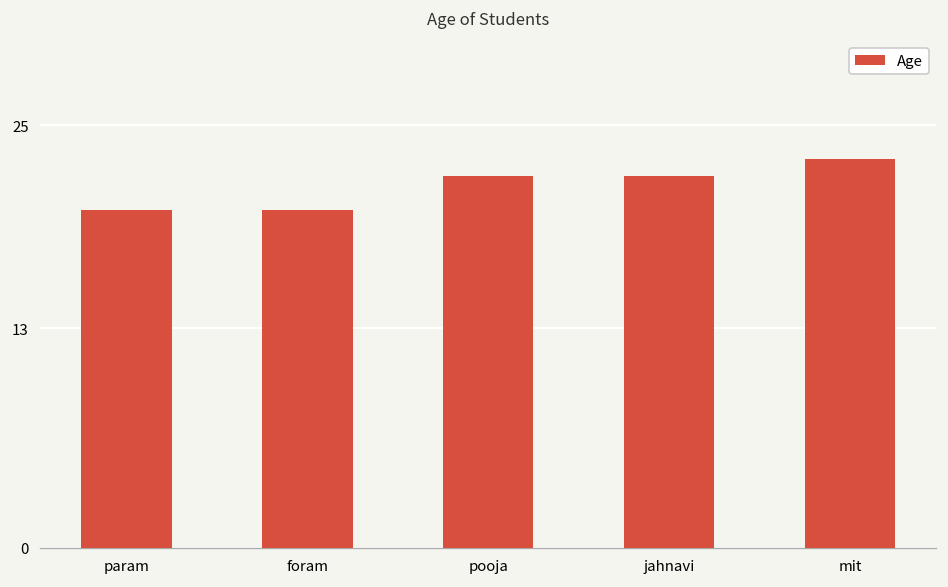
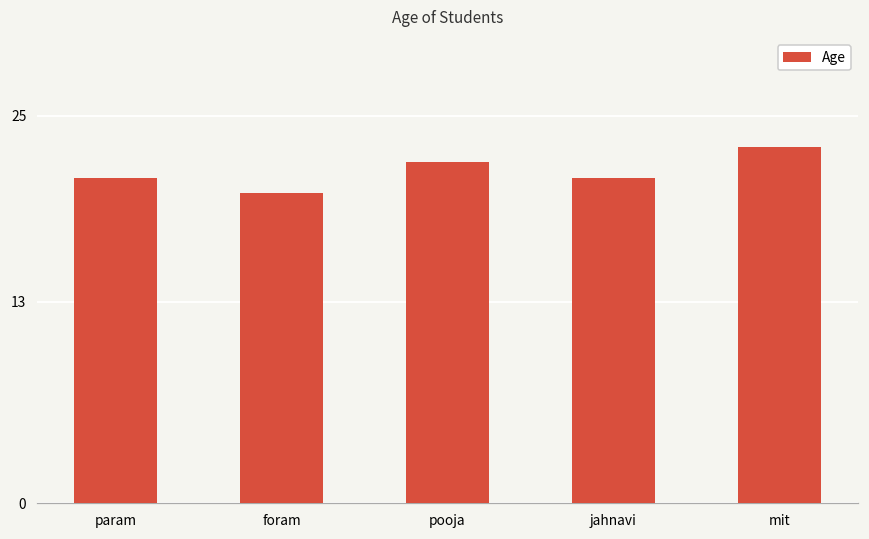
param: 20 -> 21
jahnavi: 22 -> 21
